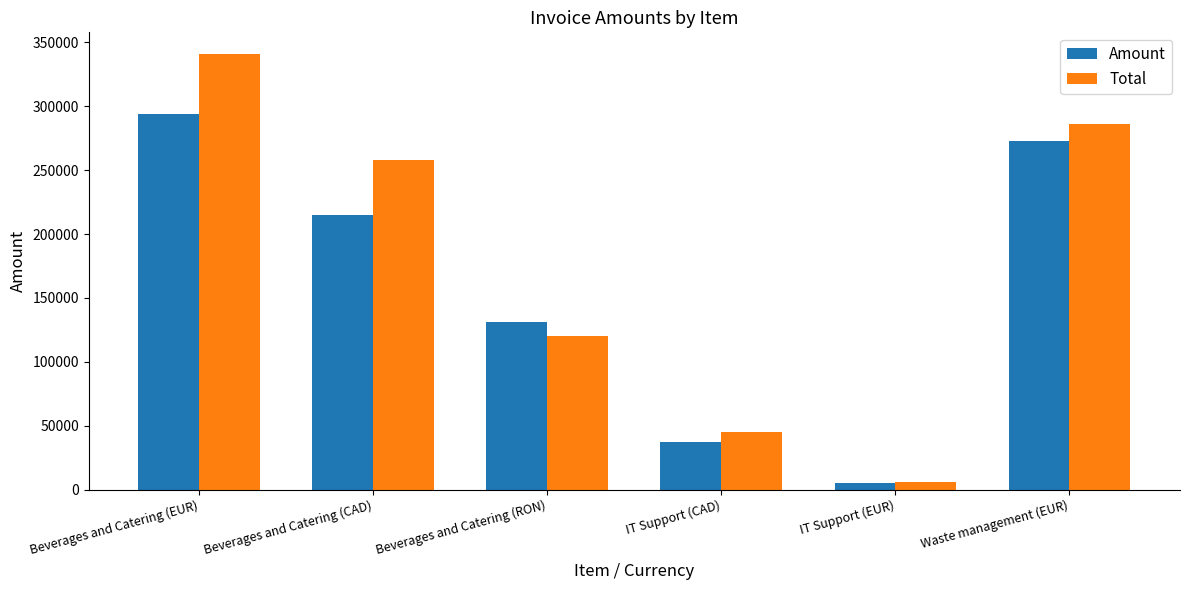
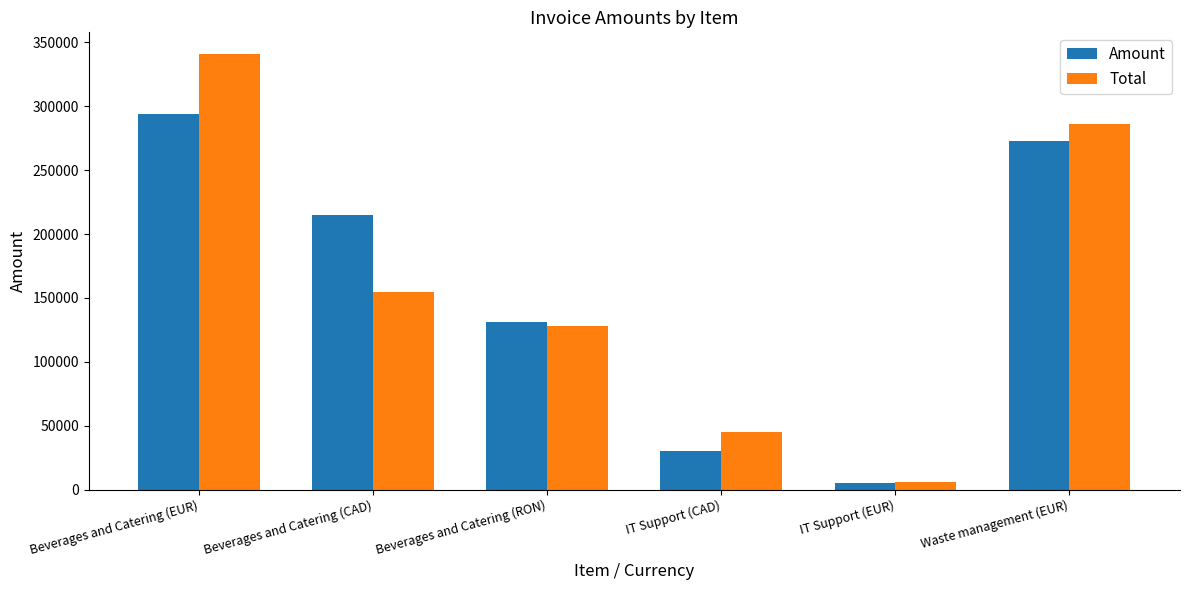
Total, Beverages and Catering (CAD): 258000 -> 154000
Total, Beverages and Catering (RON): 120000 -> 128000
Amount, IT Support (CAD): 37000 -> 30000
